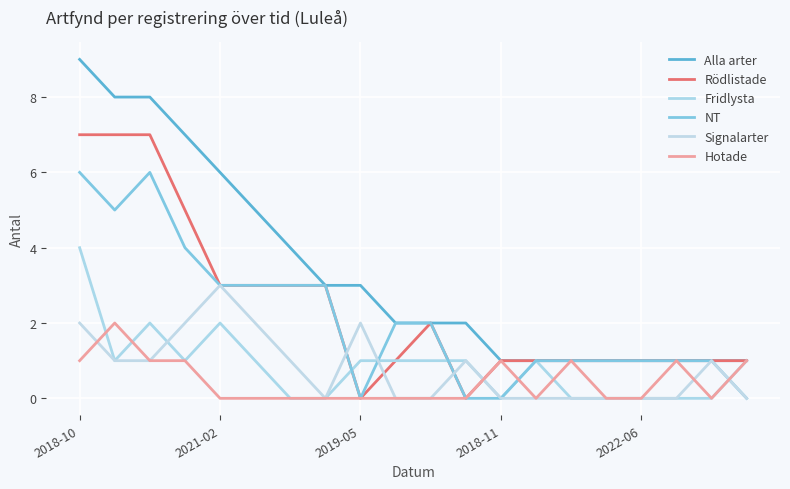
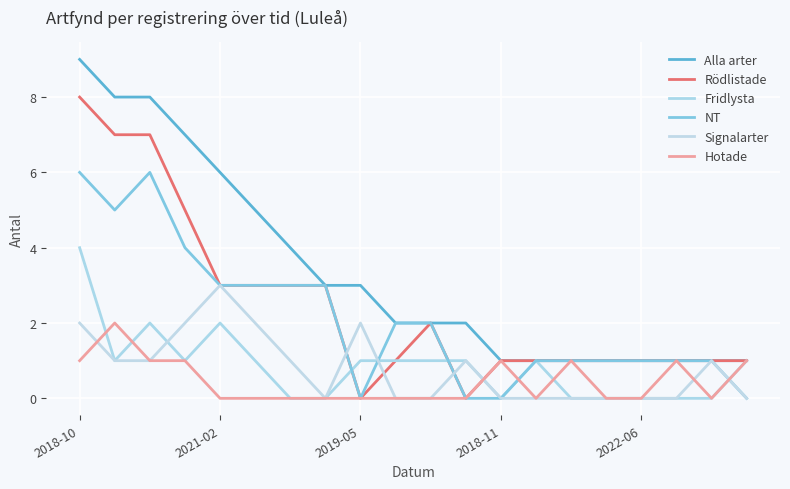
Rödlistade, 2018-10: 7 -> 8
